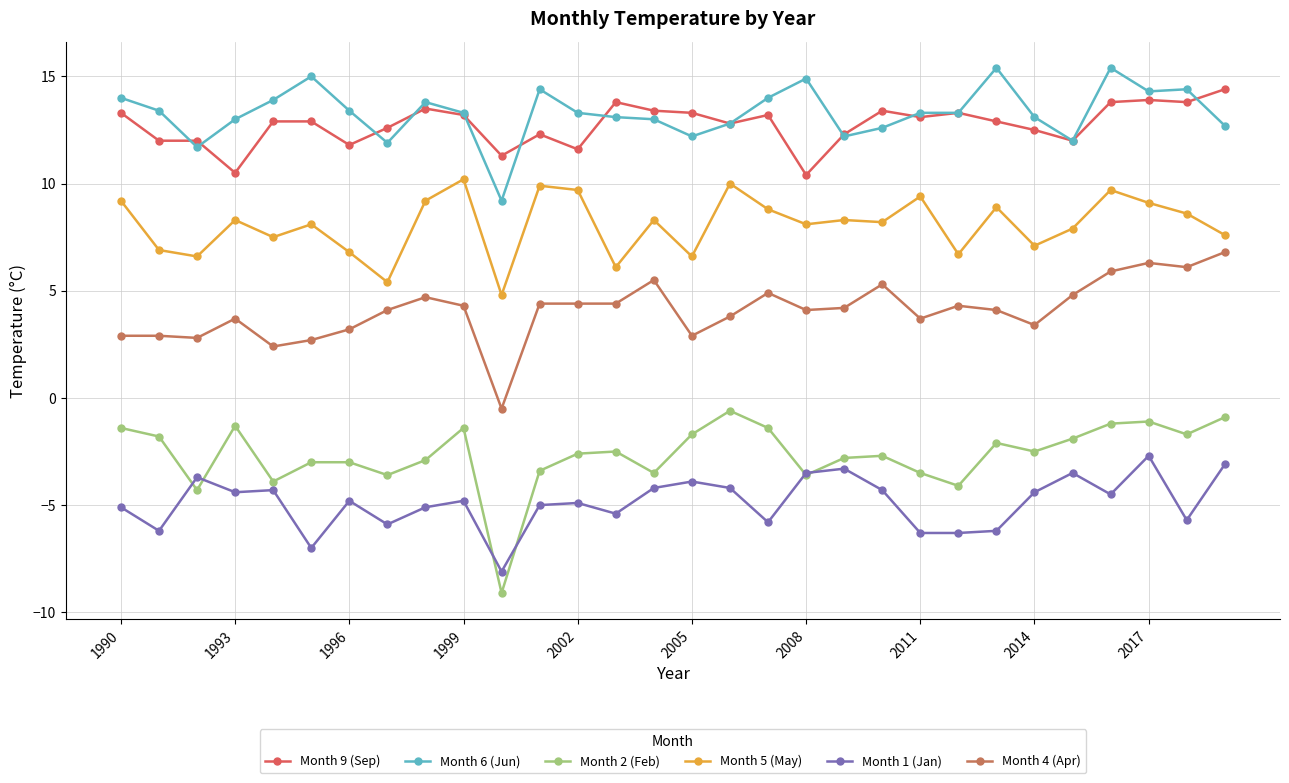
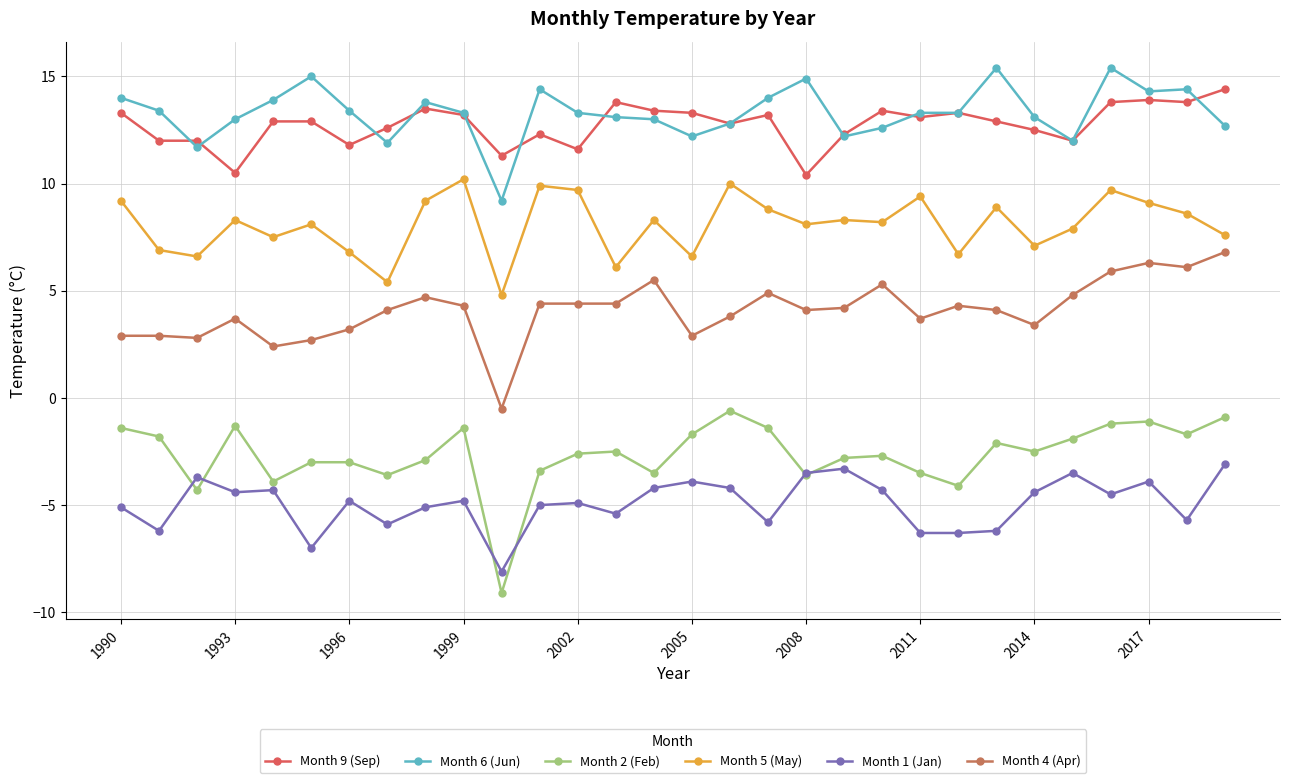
Month 1 (Jan), 2017: -2.7 -> -3.9
